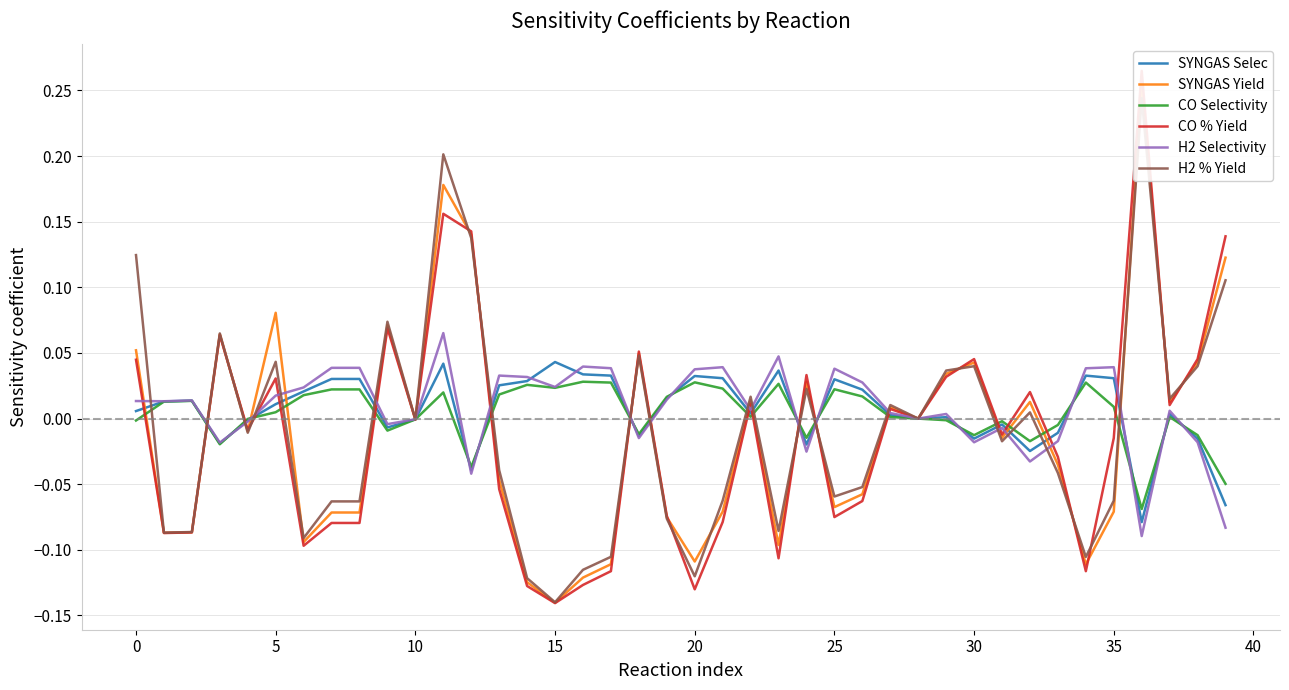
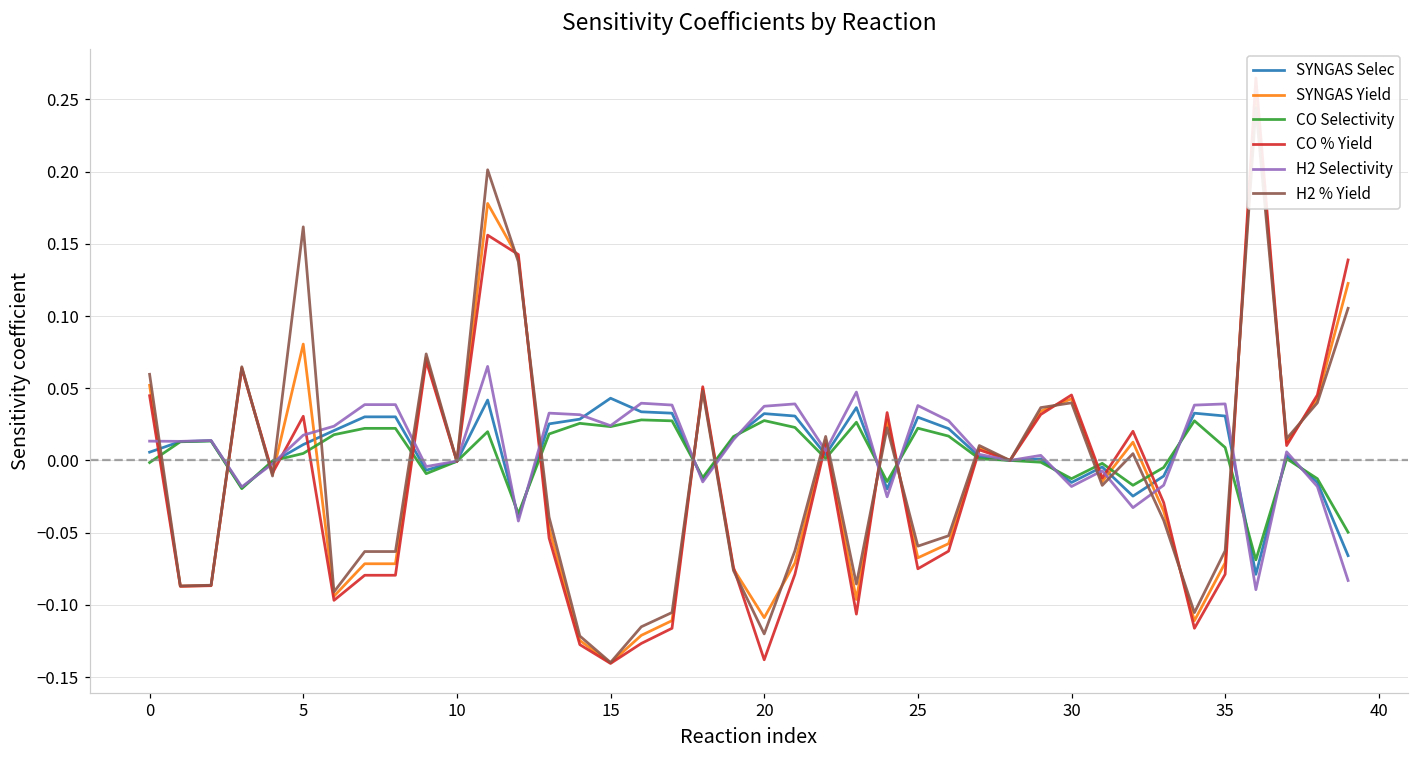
H2 % Yield, 0: 0.125 -> 0.060
H2 % Yield, 5: 0.043 -> 0.162
CO % Yield, 20: -0.130 -> -0.138
CO % Yield, 35: -0.015 -> -0.079
